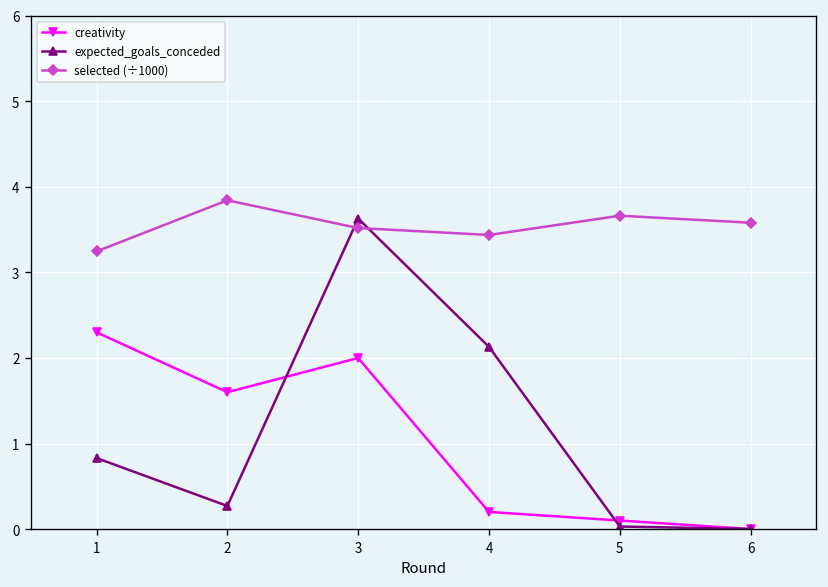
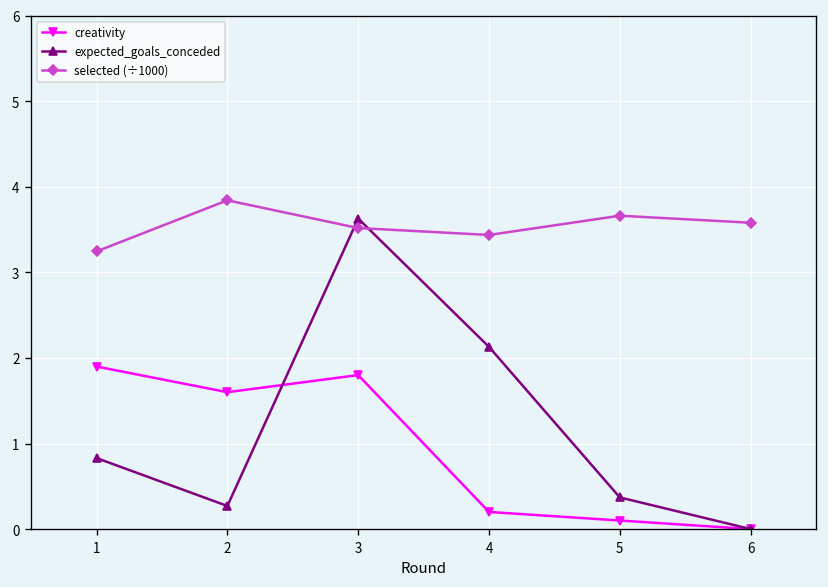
creativity, 1: 2.3 -> 1.9
creativity, 3: 2.0 -> 1.8
expected_goals_conceded, 5: 0.0 -> 0.4
